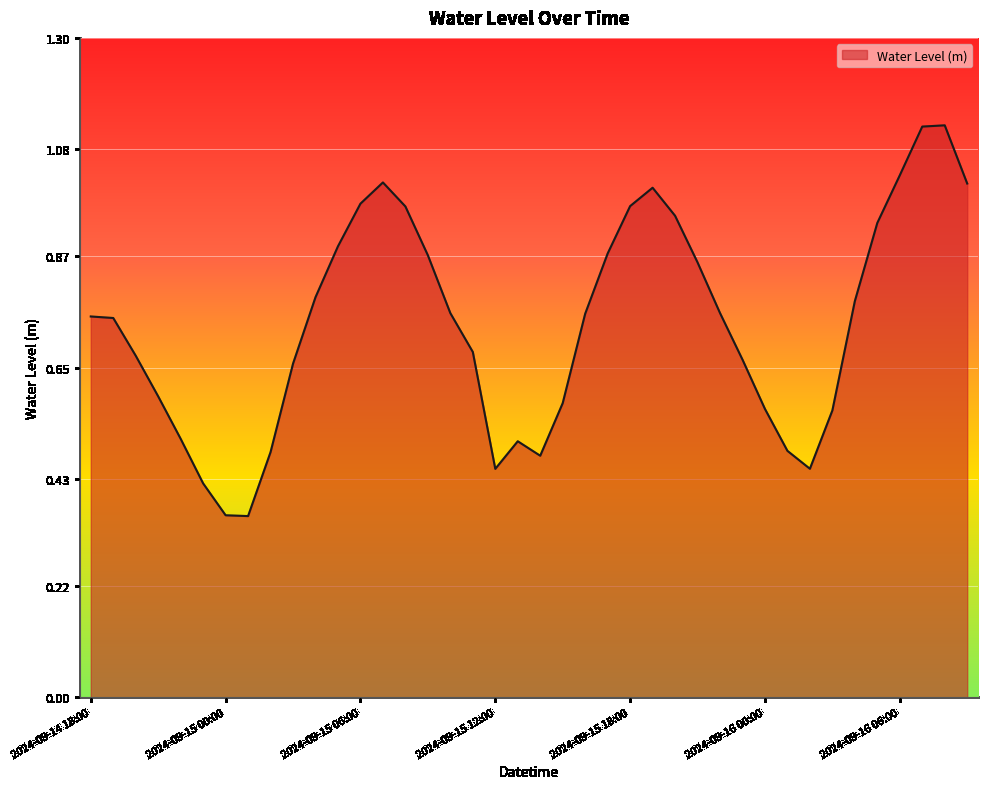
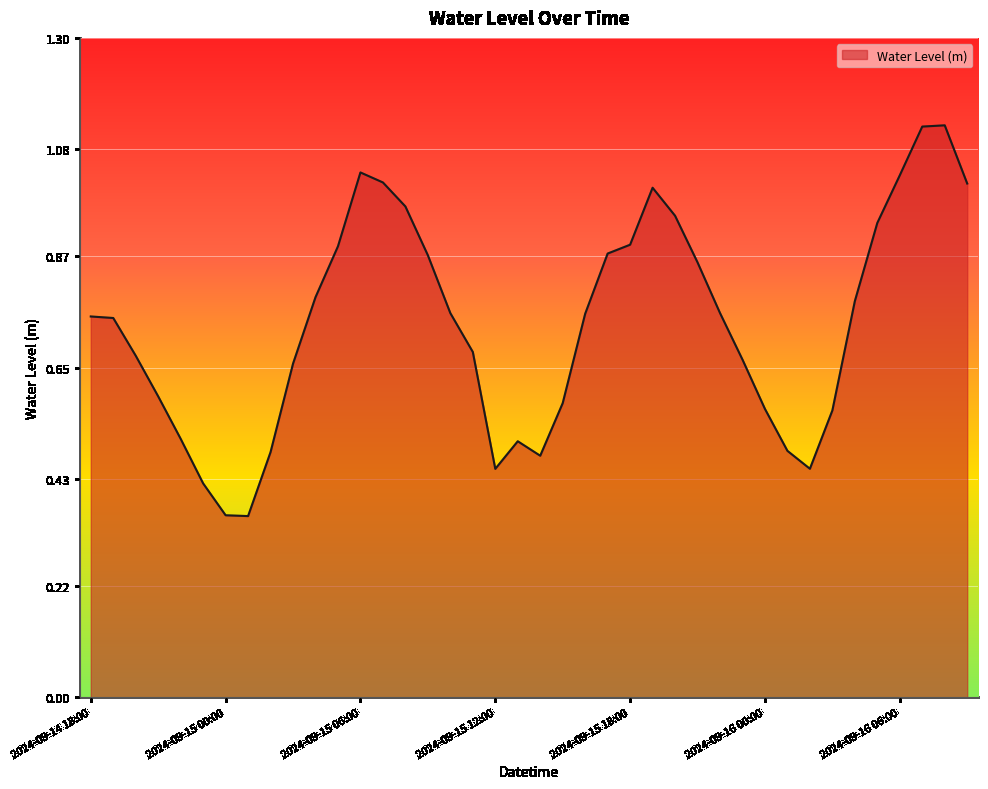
2024-09-15 06:00: 0.97 -> 1.03
2024-09-15 18:00: 0.97 -> 0.89
